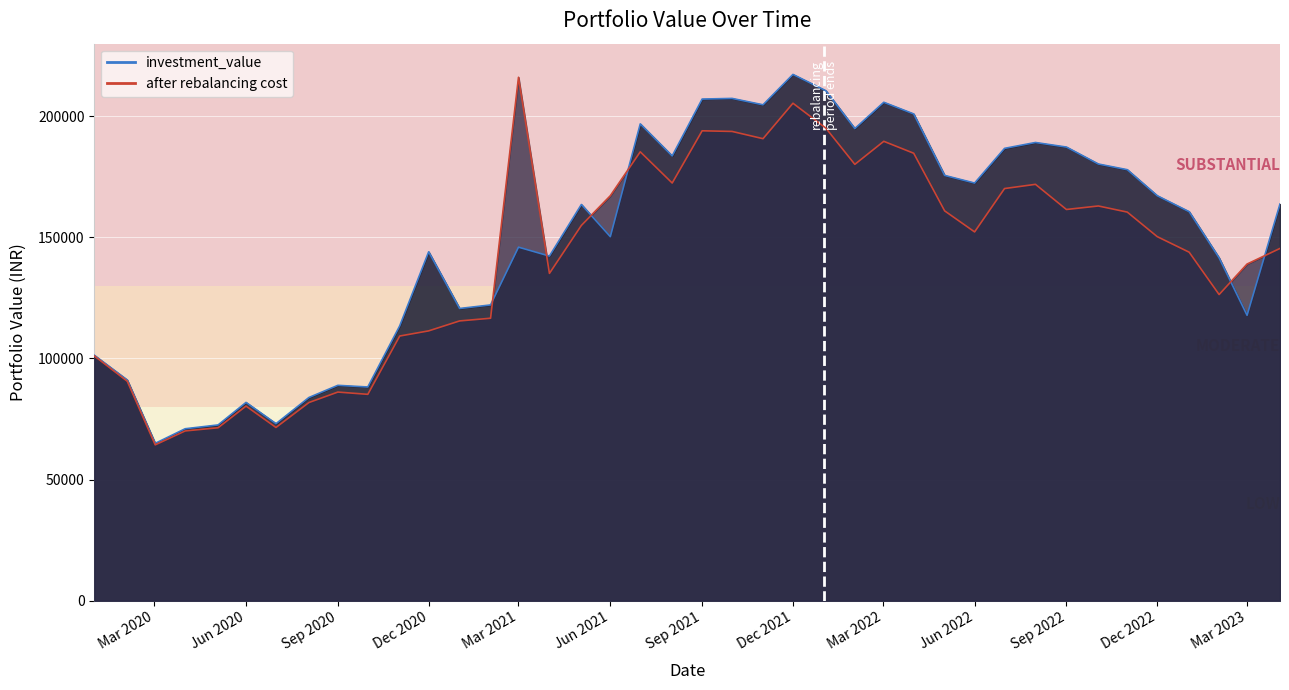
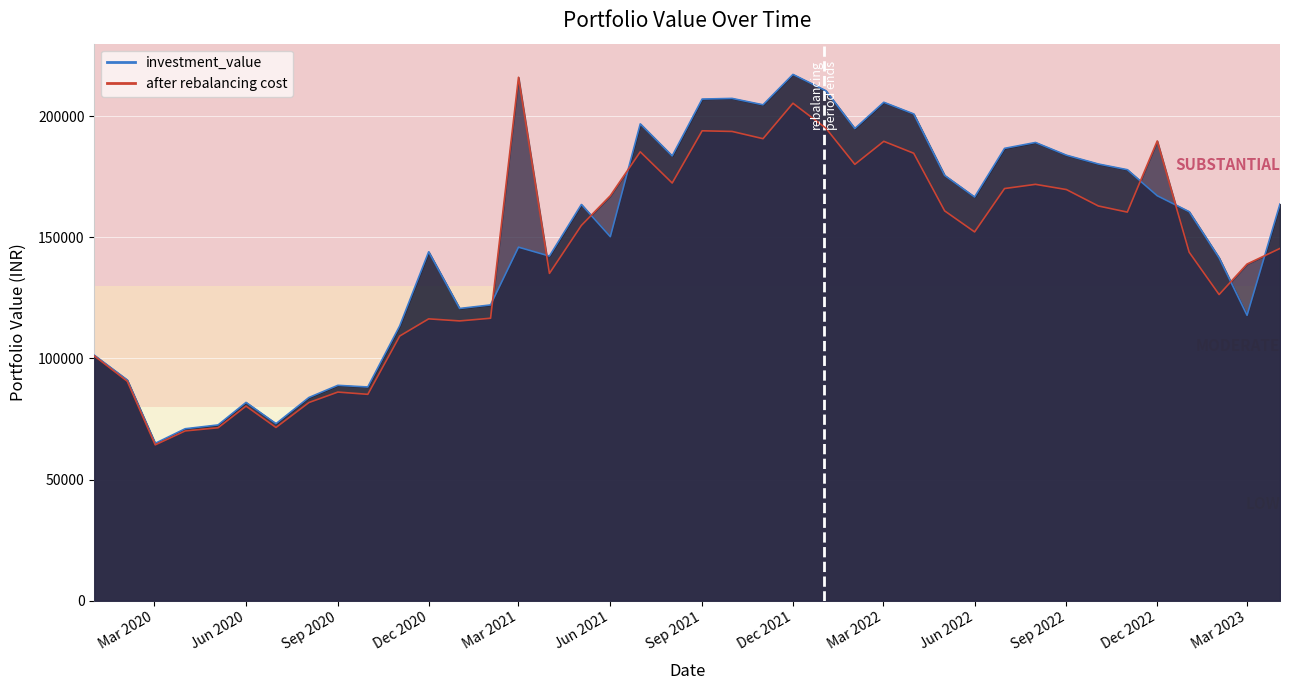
after rebalancing cost, Dec 2020: 111000 -> 116000
investment_value, Jun 2022: 172000 -> 167000
investment_value, Sep 2022: 187000 -> 184000
after rebalancing cost, Sep 2022: 162000 -> 170000
after rebalancing cost, Dec 2022: 150000 -> 190000
